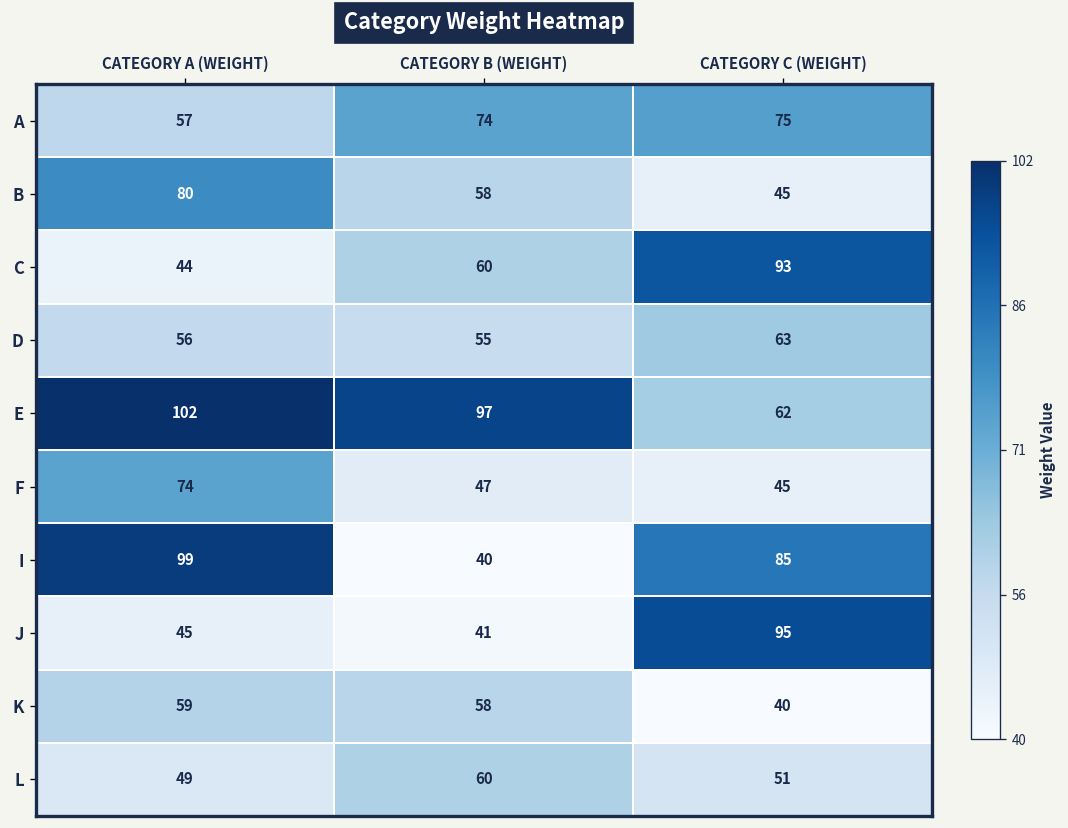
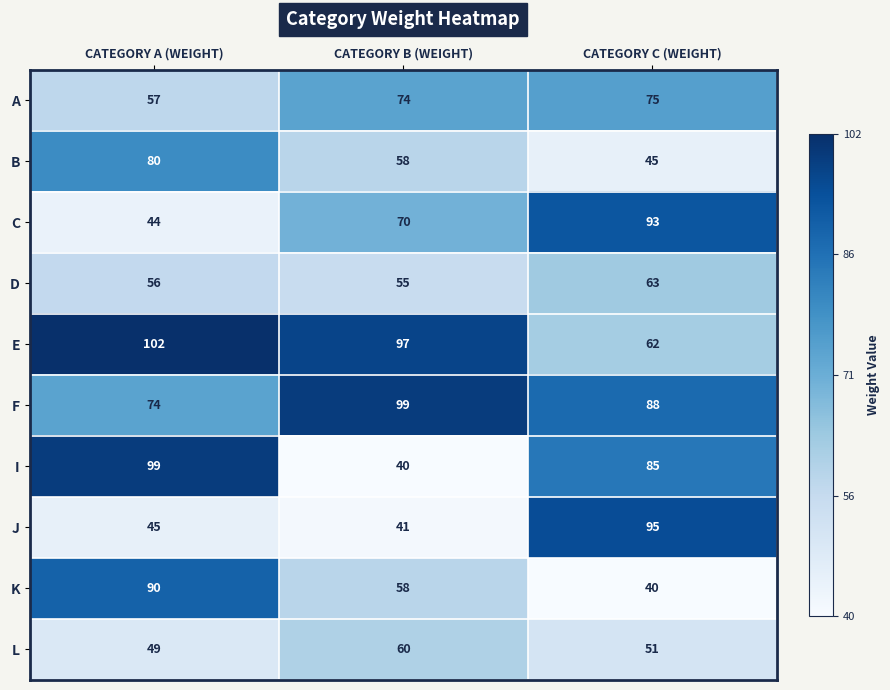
C, CATEGORY B (WEIGHT): 60 -> 70
F, CATEGORY B (WEIGHT): 47 -> 99
F, CATEGORY C (WEIGHT): 45 -> 88
K, CATEGORY A (WEIGHT): 59 -> 90
